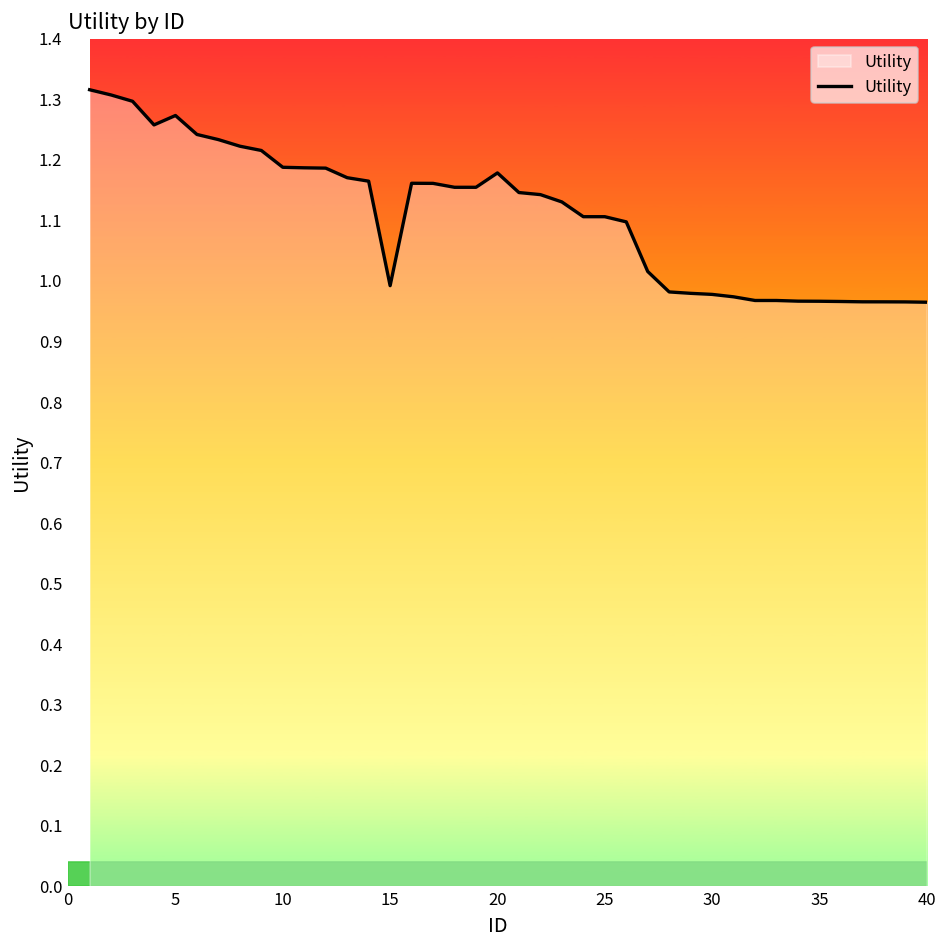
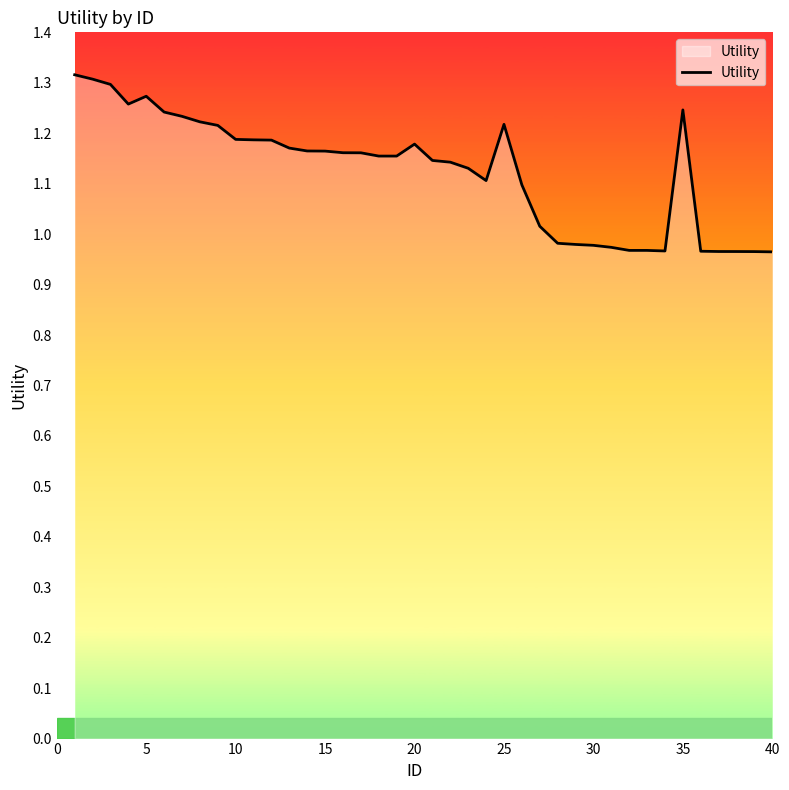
15: 0.99 -> 1.16
25: 1.11 -> 1.22
35: 0.97 -> 1.25
